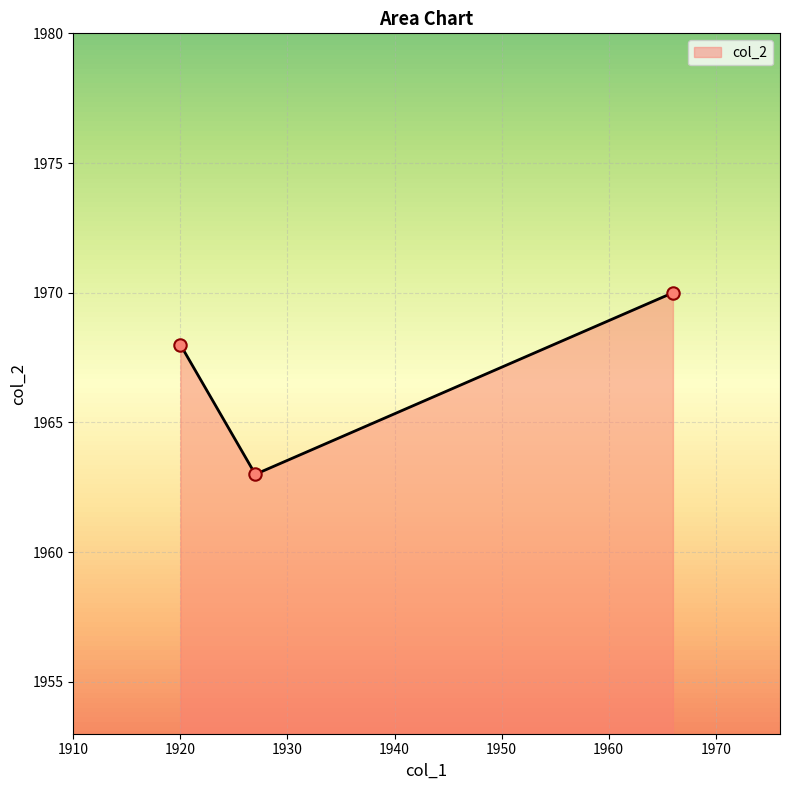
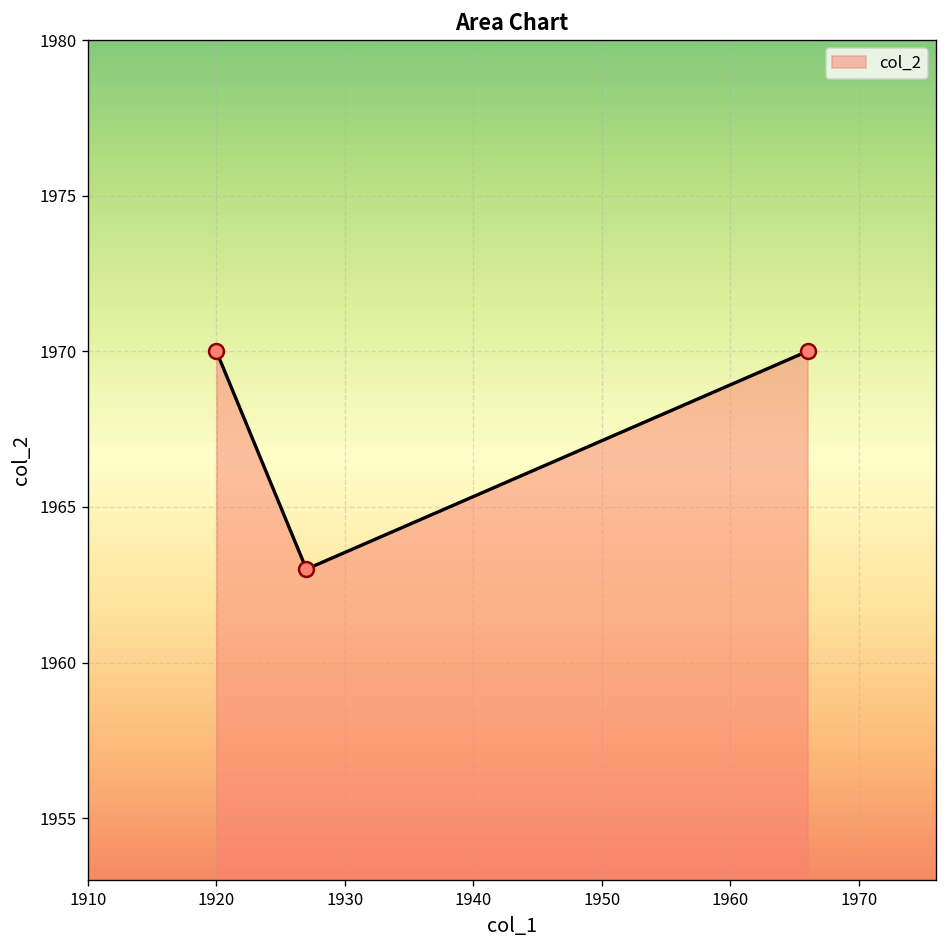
1920: 1968 -> 1970
